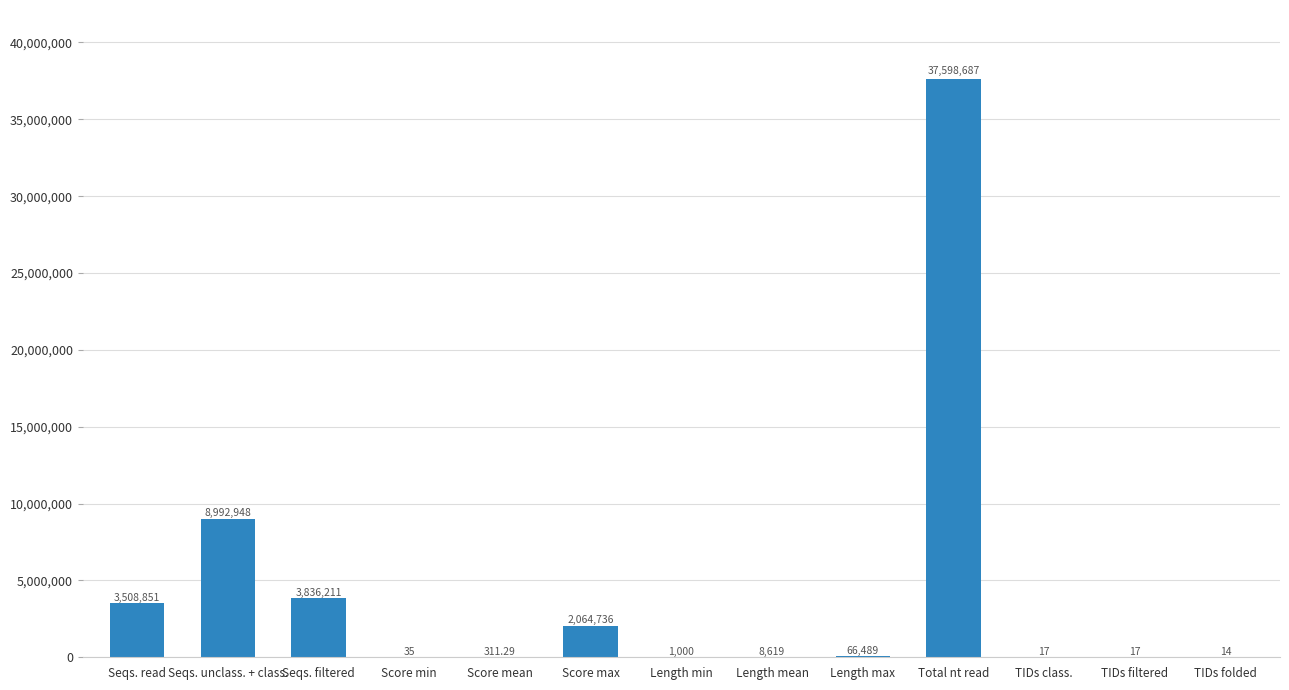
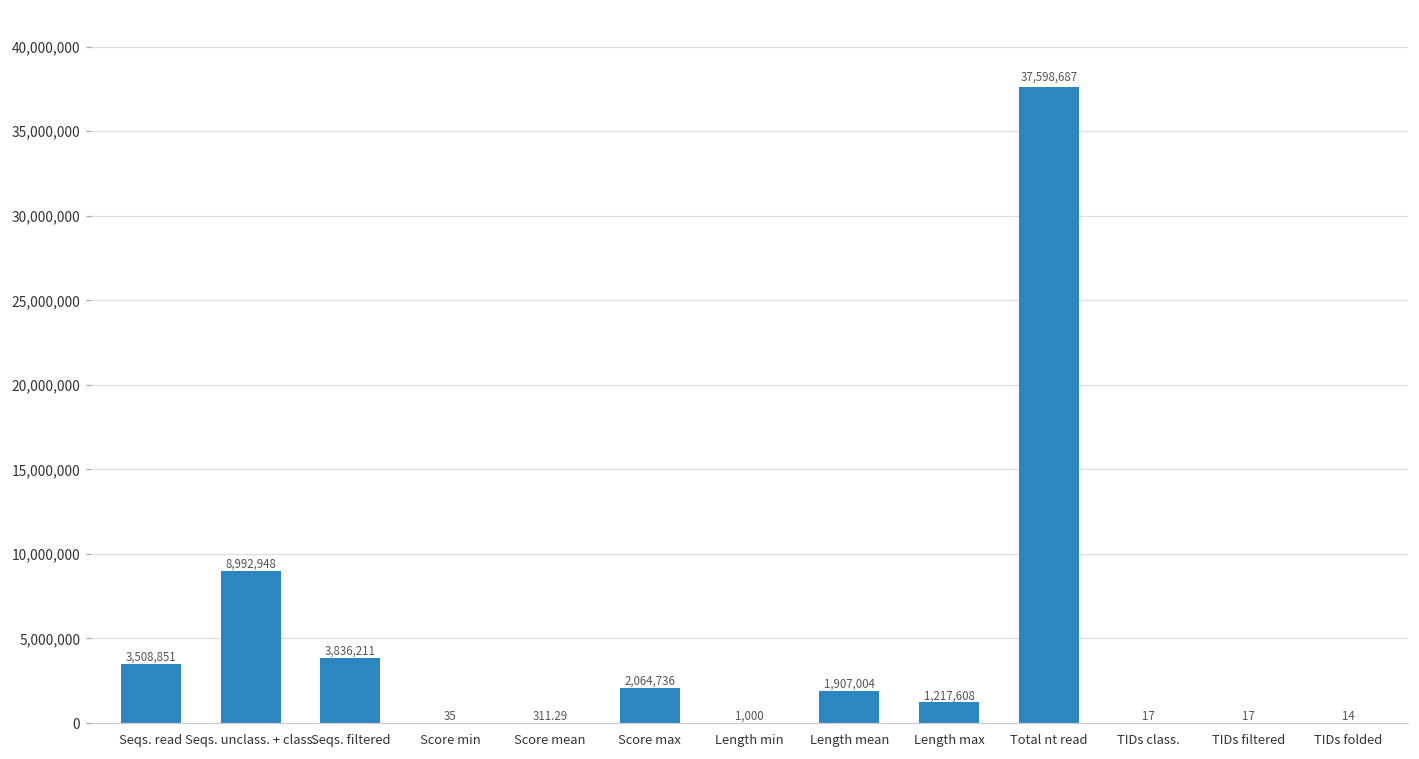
Length mean: 8,619 -> 1,907,004
Length max: 66,489 -> 1,217,608
